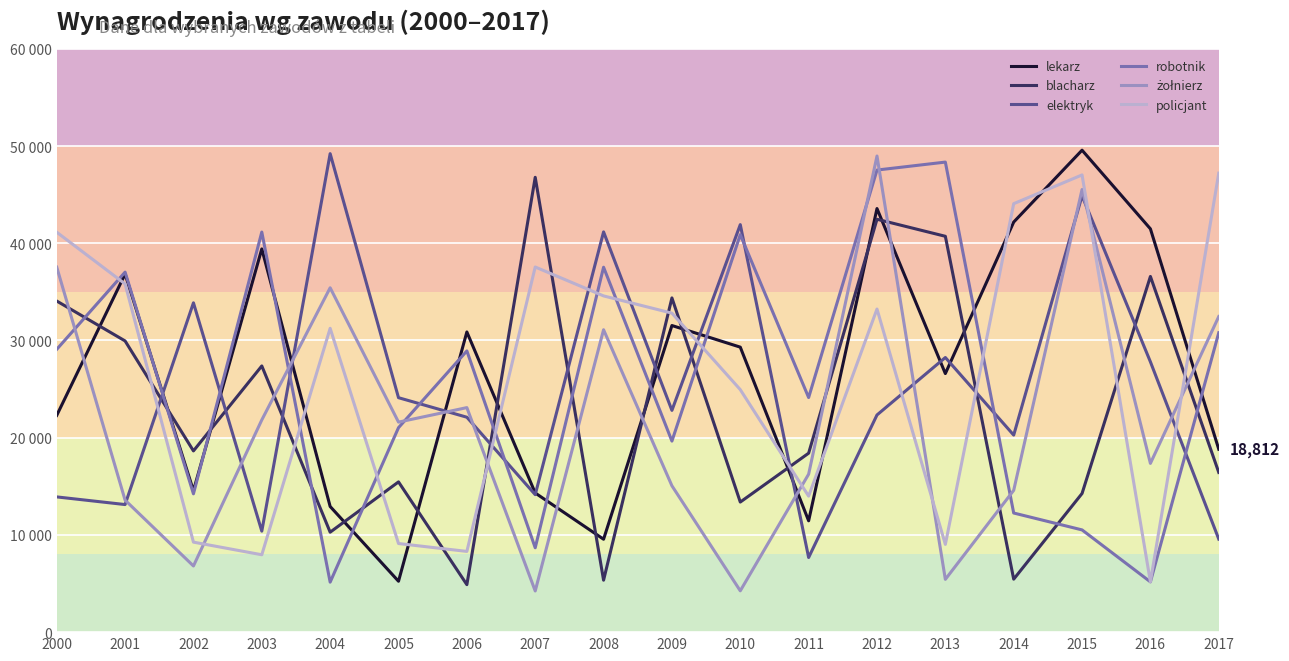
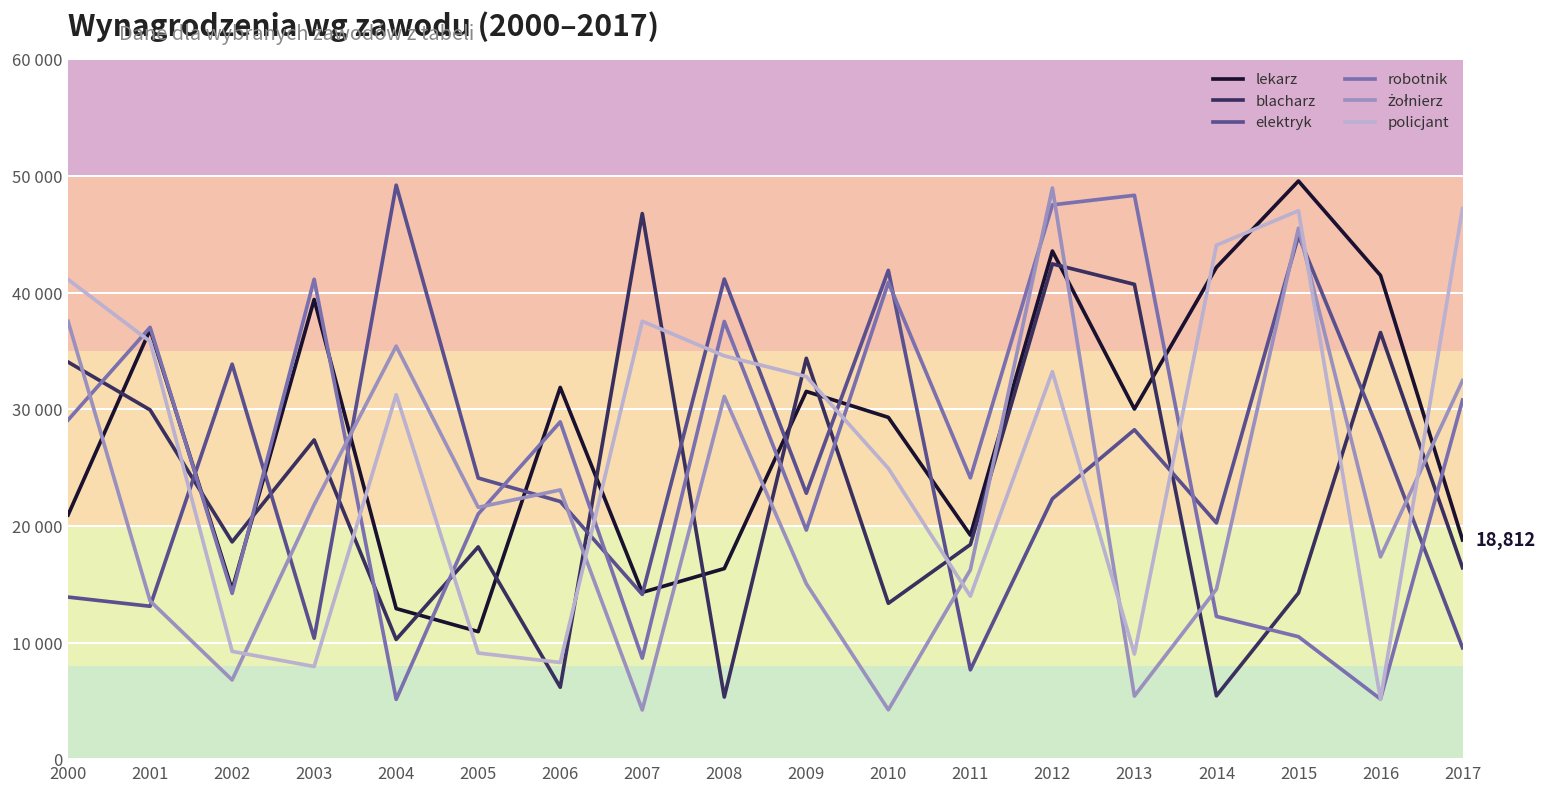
lekarz, 2000: 22000 -> 21000
lekarz, 2005: 5000 -> 11000
blacharz, 2005: 15000 -> 18000
lekarz, 2006: 31000 -> 32000
blacharz, 2006: 5000 -> 6000
lekarz, 2008: 10000 -> 16000
lekarz, 2011: 11000 -> 19000
lekarz, 2013: 27000 -> 30000
